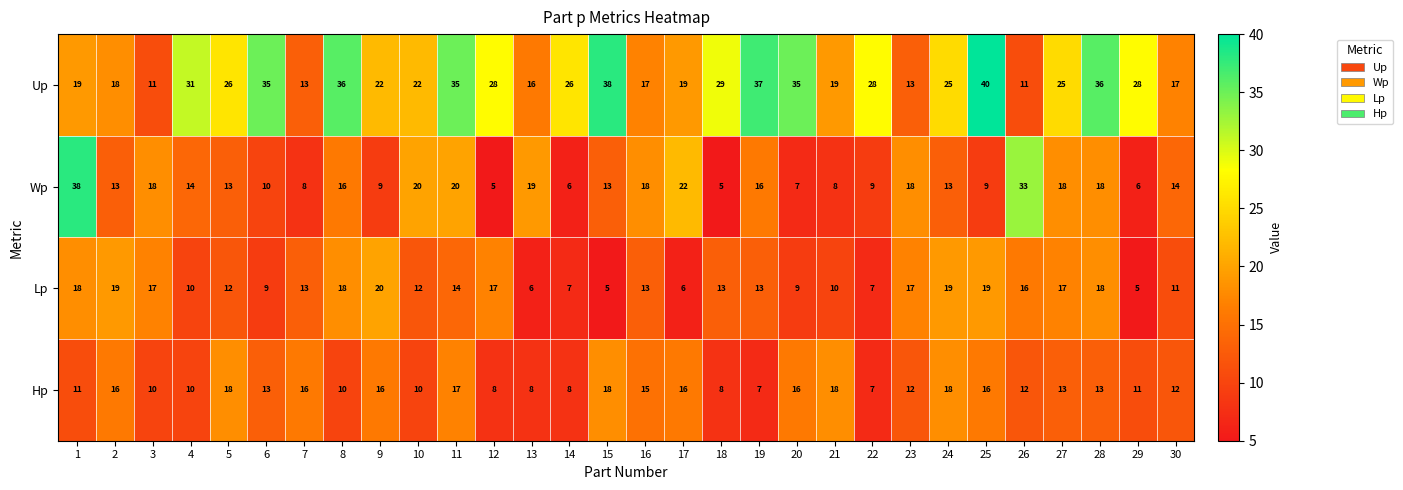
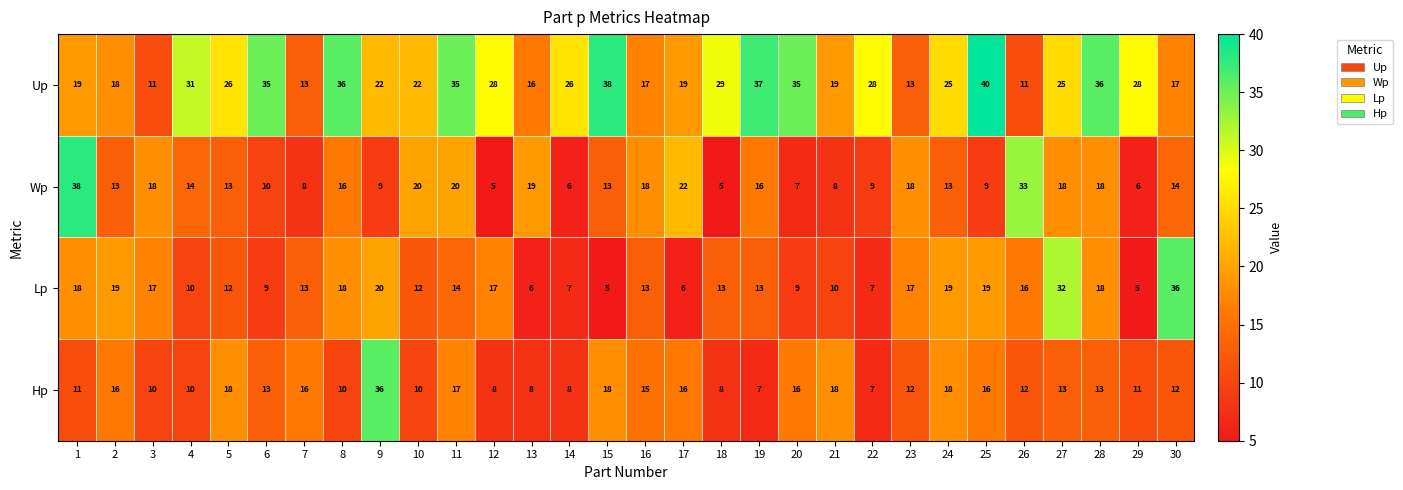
Lp, 27: 17 -> 32
Lp, 30: 11 -> 36
Hp, 9: 16 -> 36
